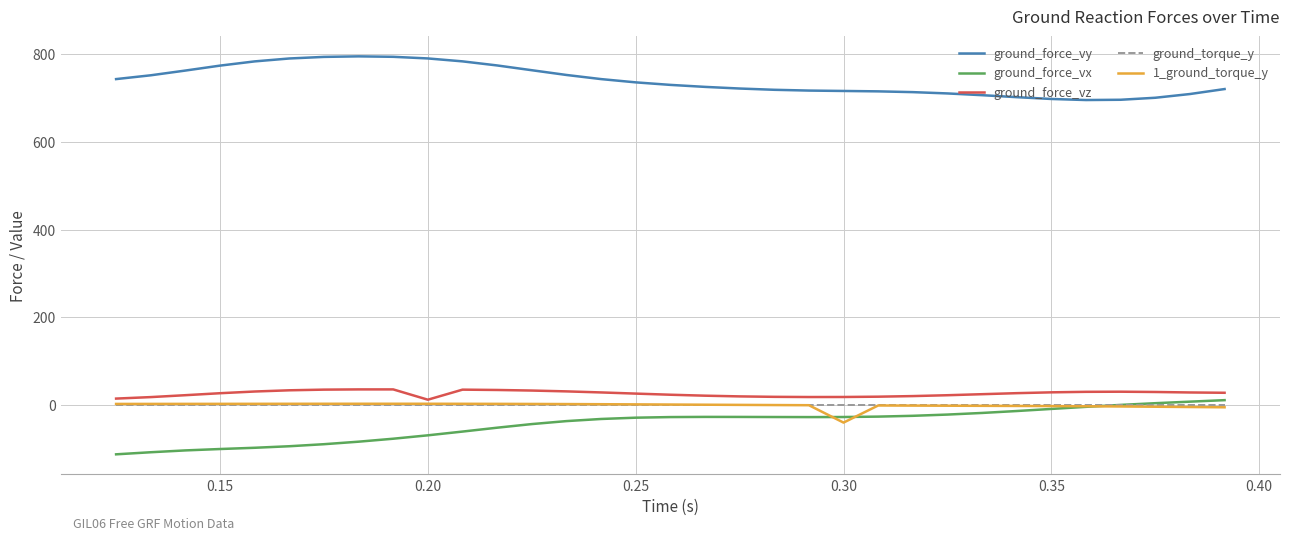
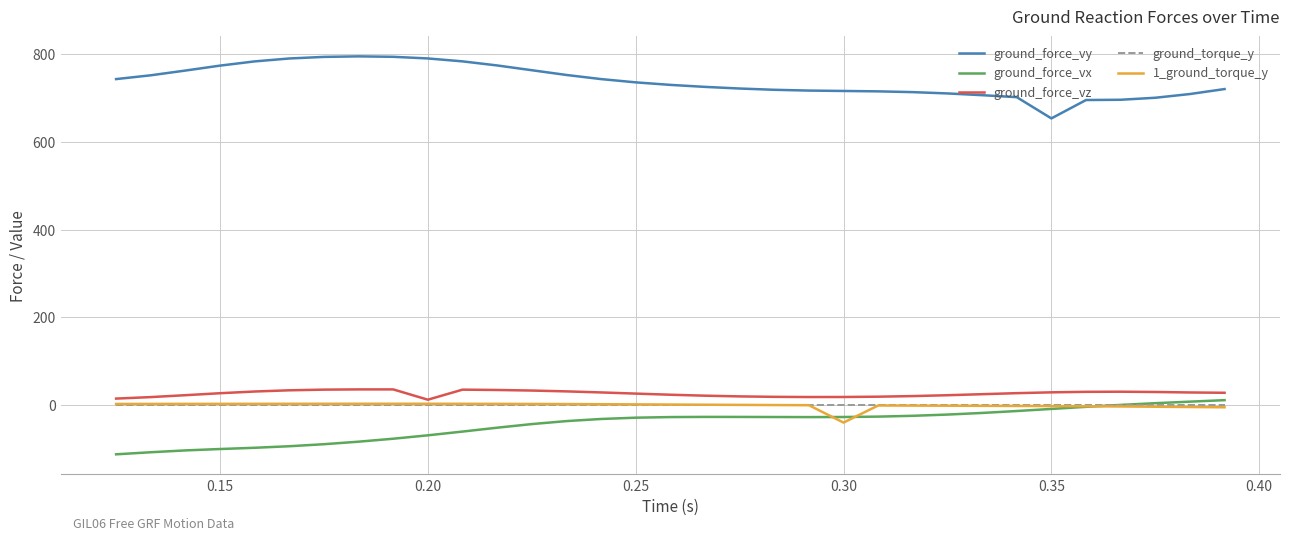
ground_force_vy, 0.35: 700 -> 650
